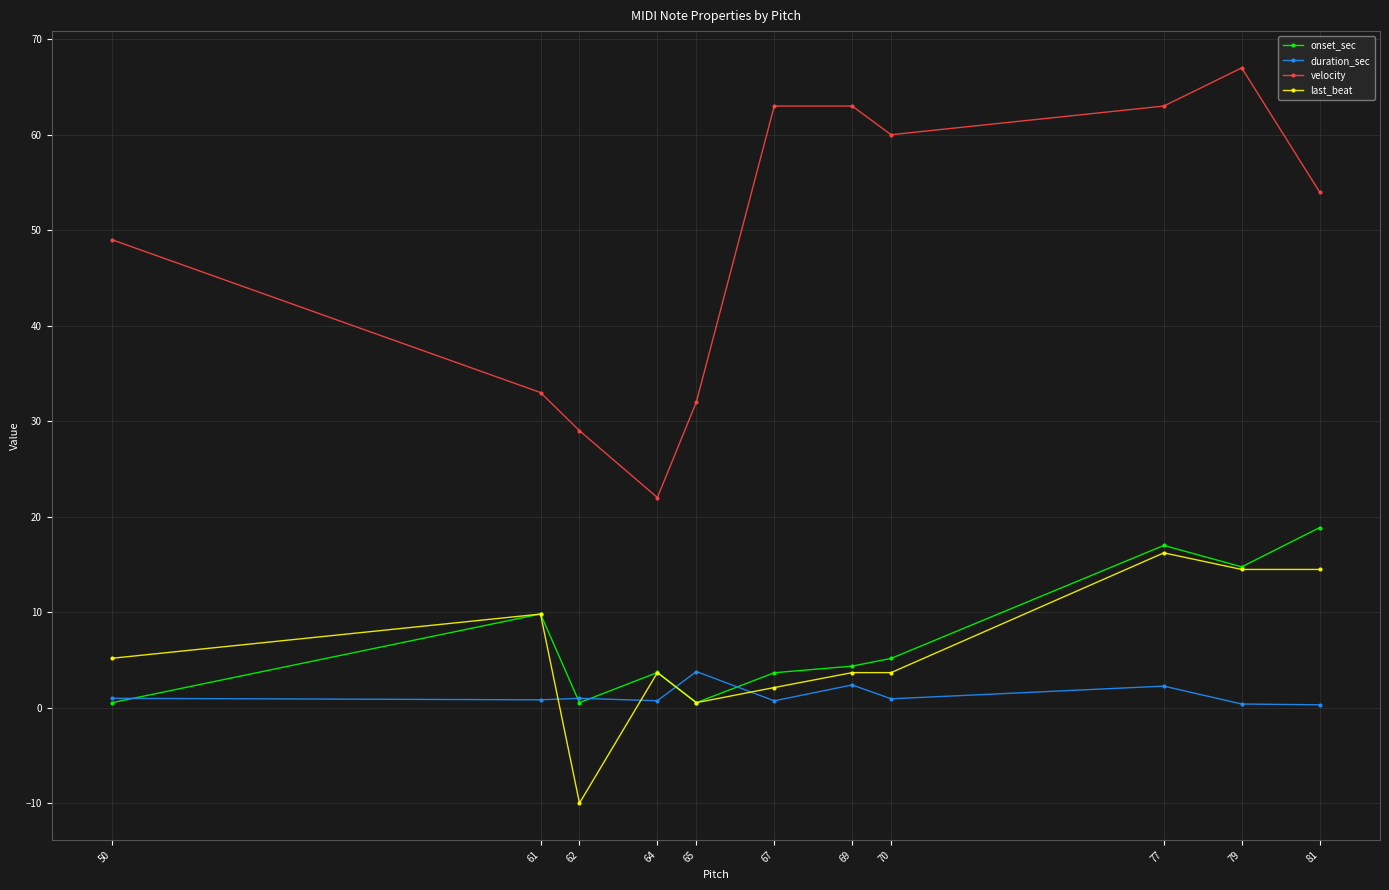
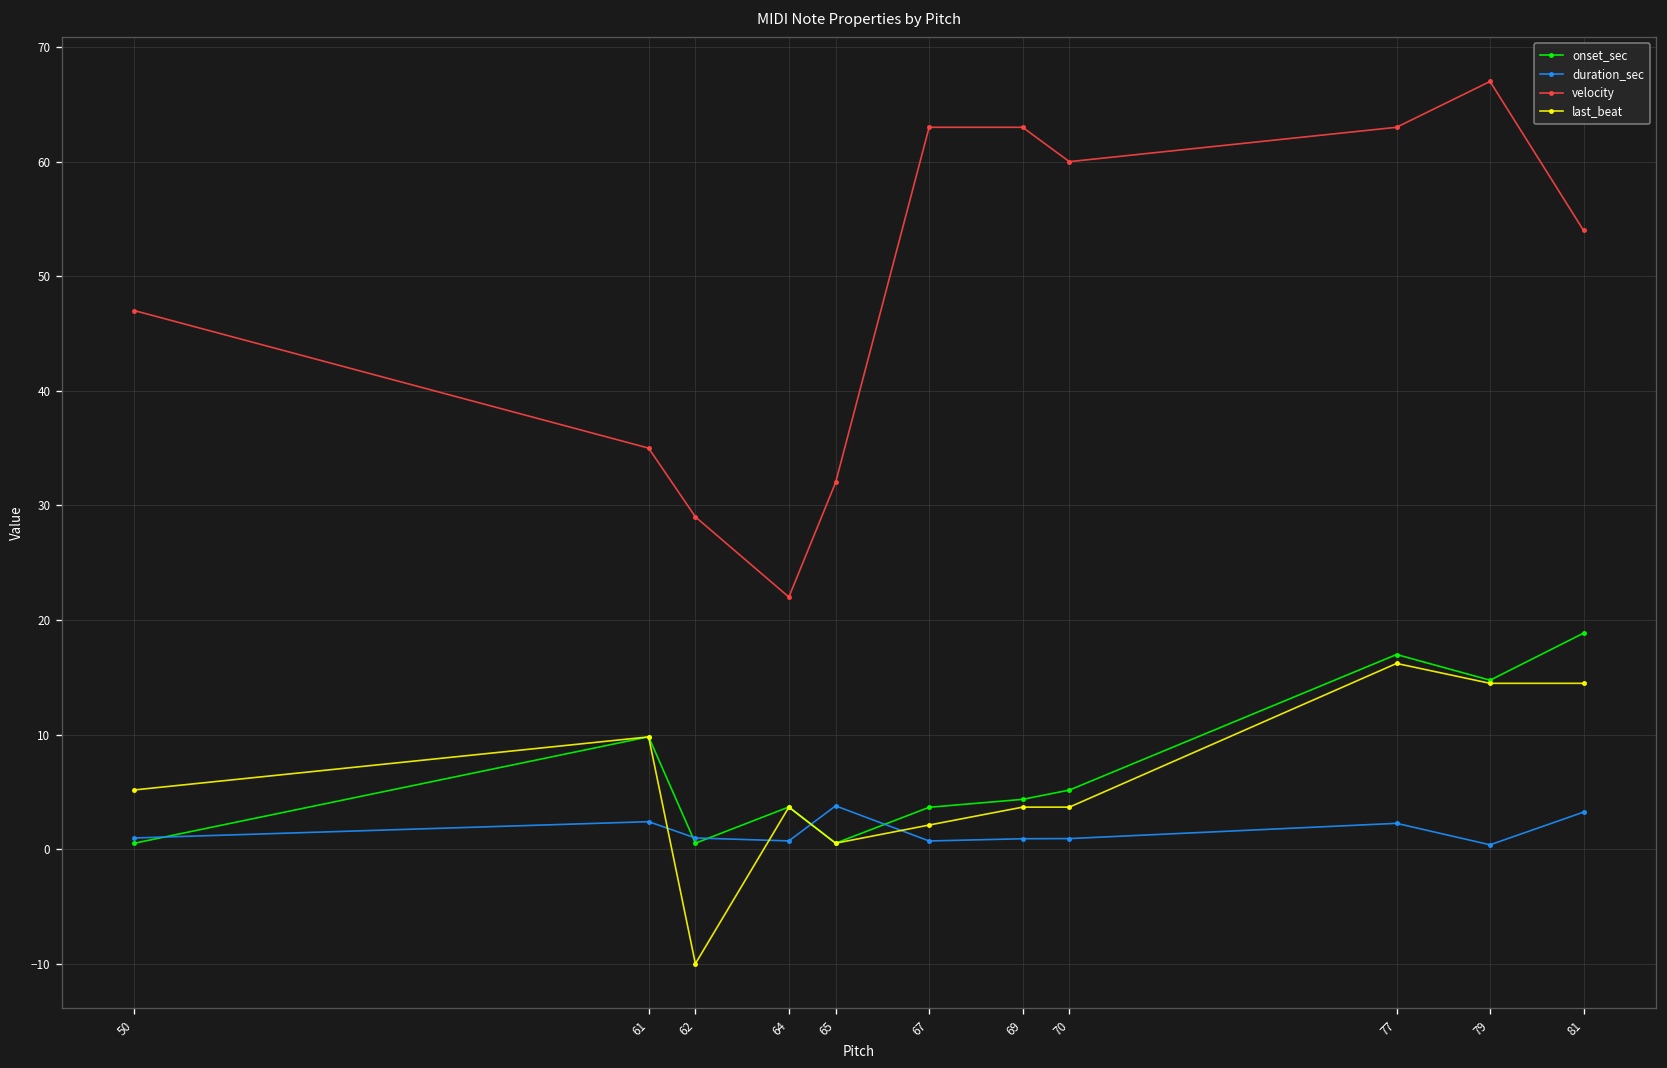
velocity, 50: 49 -> 47
duration_sec, 61: 1 -> 2
velocity, 61: 33 -> 35
duration_sec, 69: 2 -> 1
duration_sec, 81: 0 -> 3
